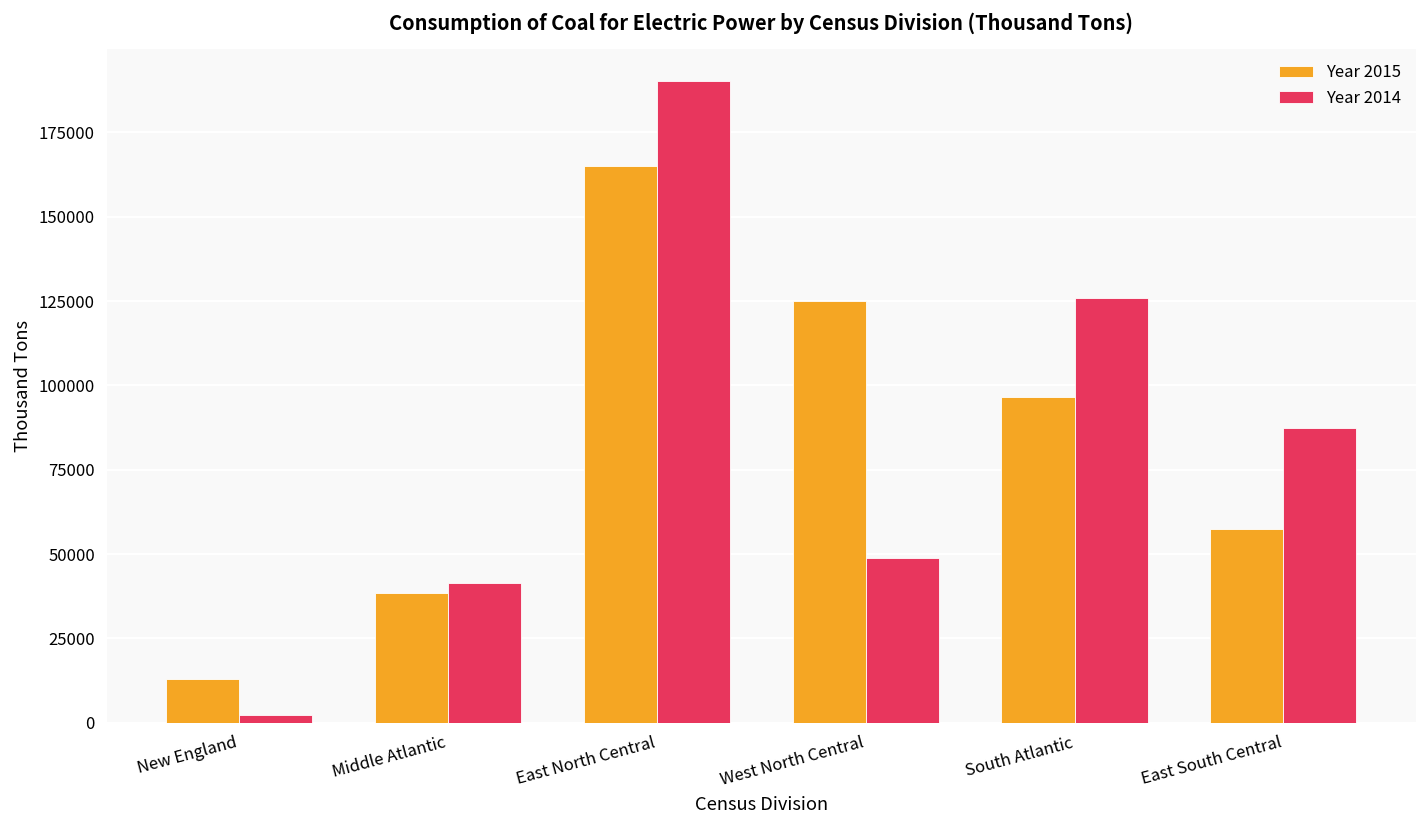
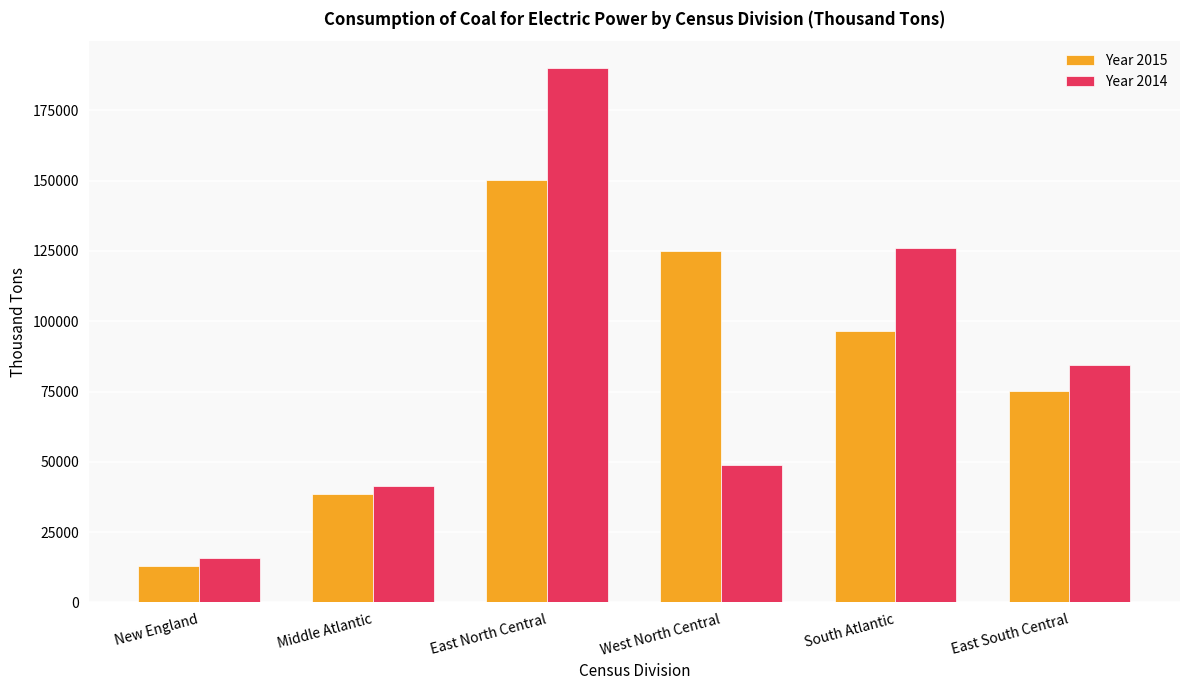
Year 2014, New England: 2000 -> 16000
Year 2015, East North Central: 165000 -> 150000
Year 2015, East South Central: 57000 -> 75000
Year 2014, East South Central: 87000 -> 85000
